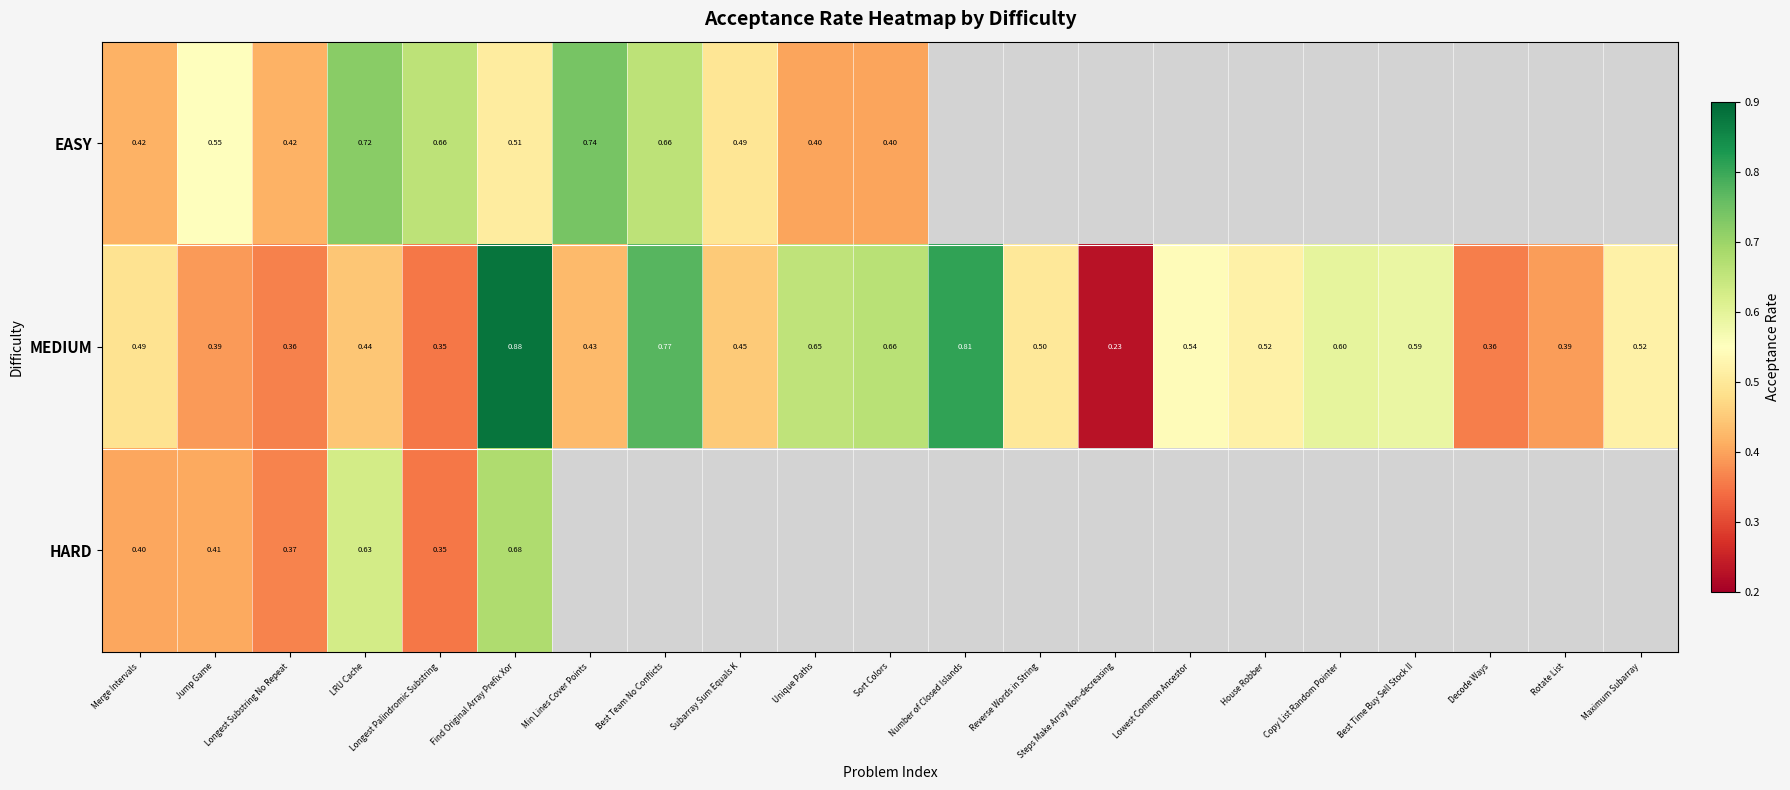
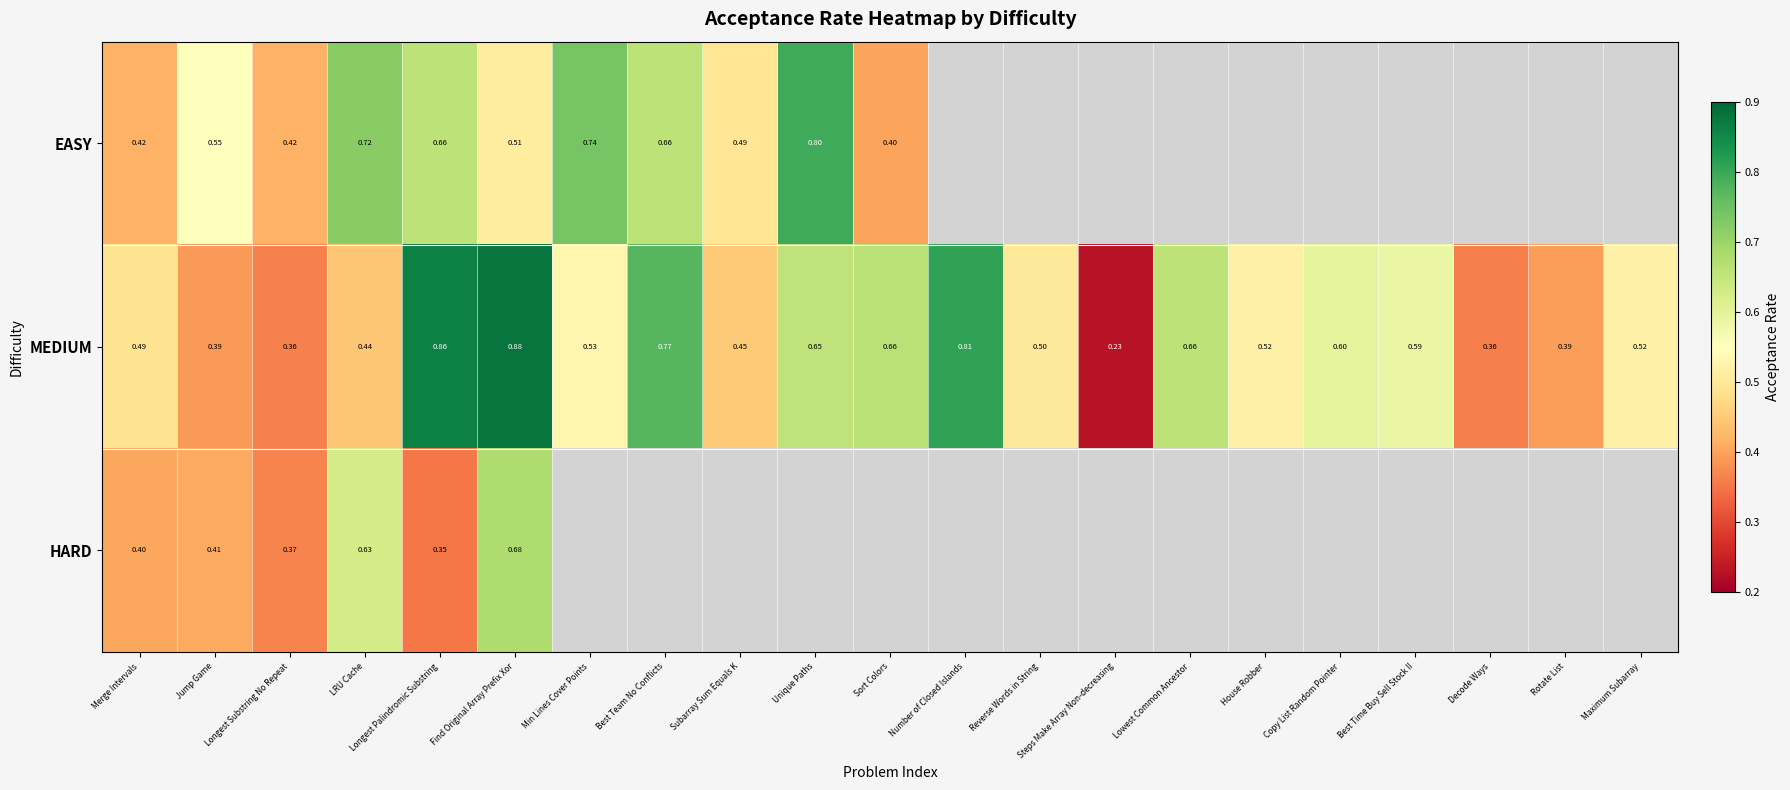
EASY, Unique Paths: 0.40 -> 0.80
MEDIUM, Longest Palindromic Substring: 0.35 -> 0.86
MEDIUM, Min Lines Cover Points: 0.43 -> 0.53
MEDIUM, Lowest Common Ancestor: 0.54 -> 0.66
